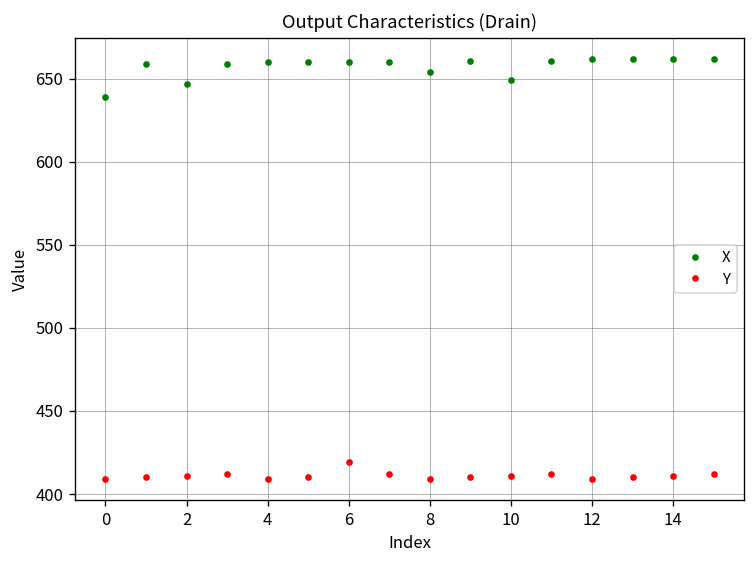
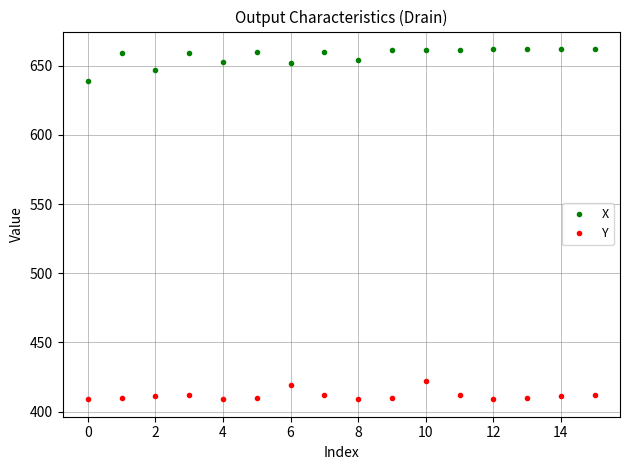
X, 4: 660 -> 653
X, 6: 660 -> 652
X, 10: 649 -> 661
Y, 10: 411 -> 422
